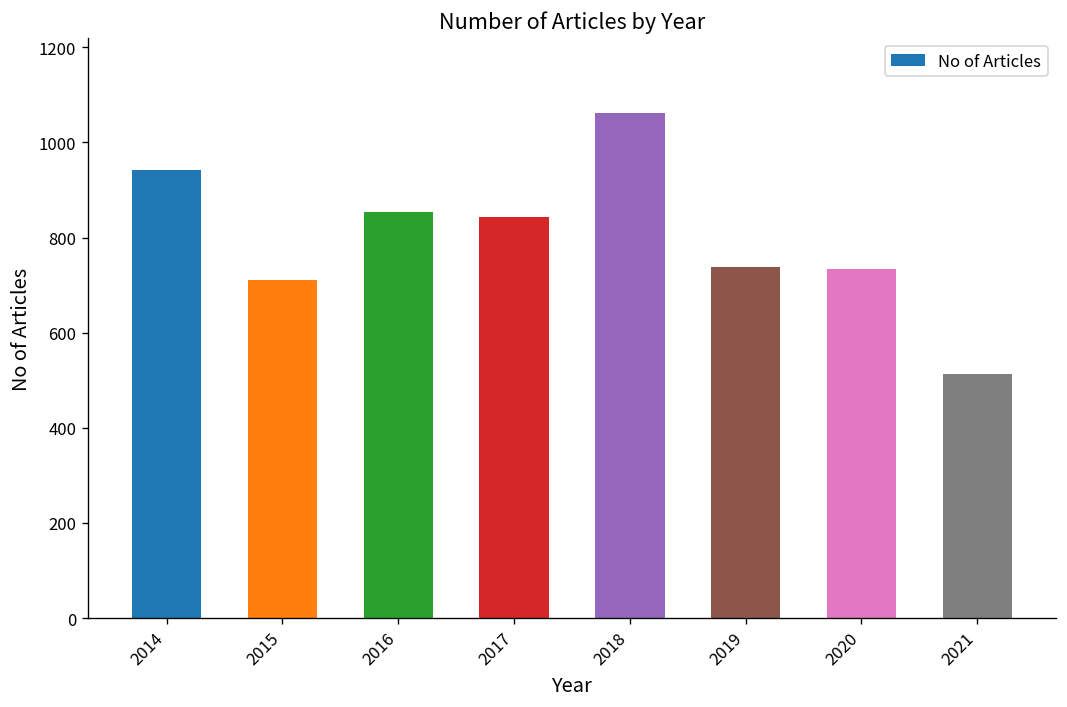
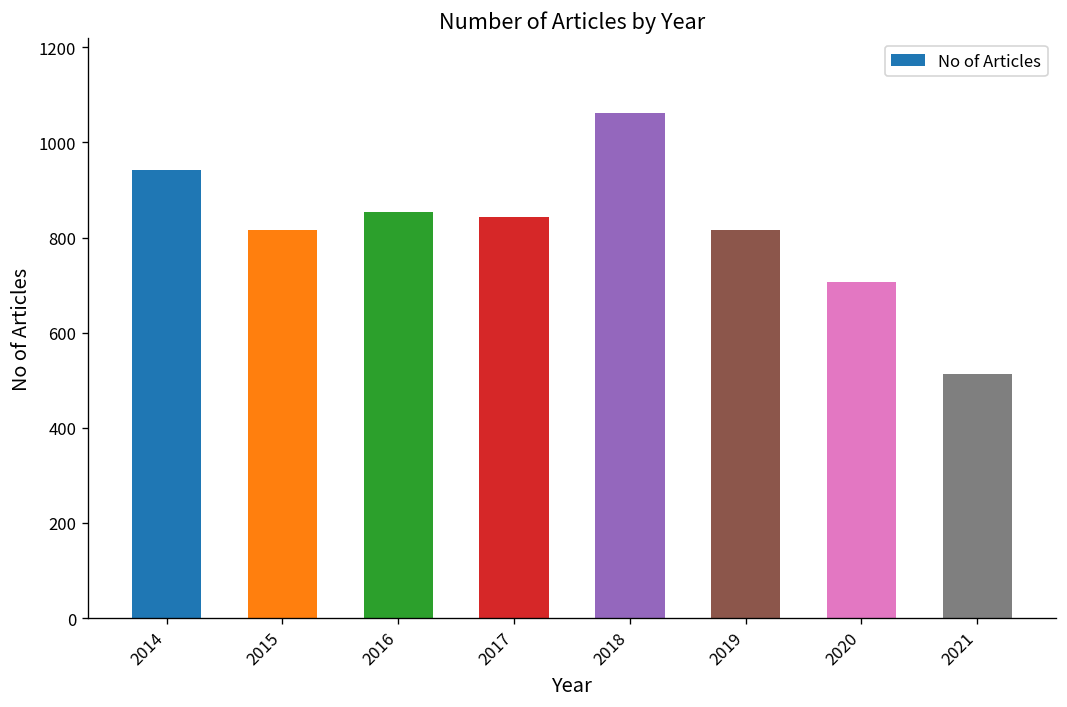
2015: 710 -> 820
2019: 740 -> 820
2020: 740 -> 710
